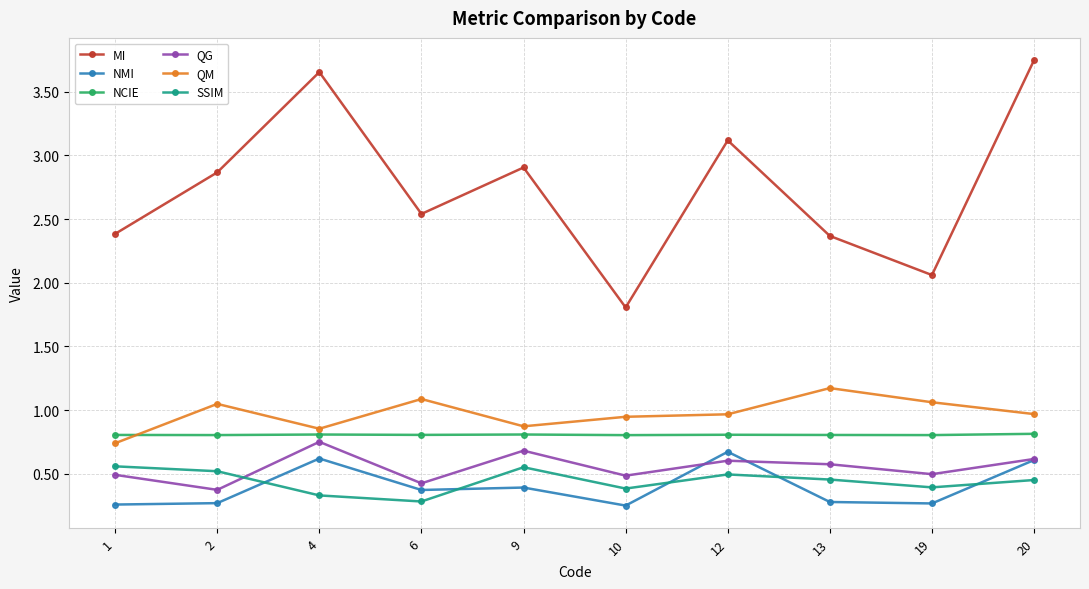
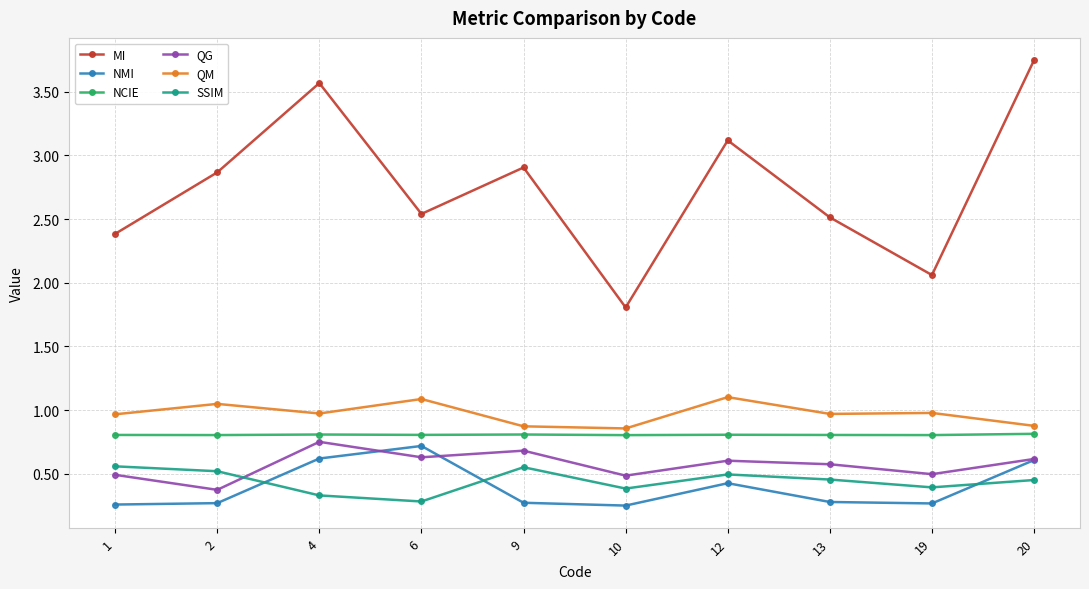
QM, 1: 0.74 -> 0.97
MI, 4: 3.65 -> 3.57
QM, 4: 0.85 -> 0.97
NMI, 6: 0.37 -> 0.72
QG, 6: 0.43 -> 0.63
NMI, 9: 0.39 -> 0.27
QM, 10: 0.95 -> 0.86
NMI, 12: 0.67 -> 0.43
QM, 12: 0.97 -> 1.10
MI, 13: 2.37 -> 2.51
QM, 13: 1.17 -> 0.97
QM, 19: 1.06 -> 0.98
QM, 20: 0.97 -> 0.88
